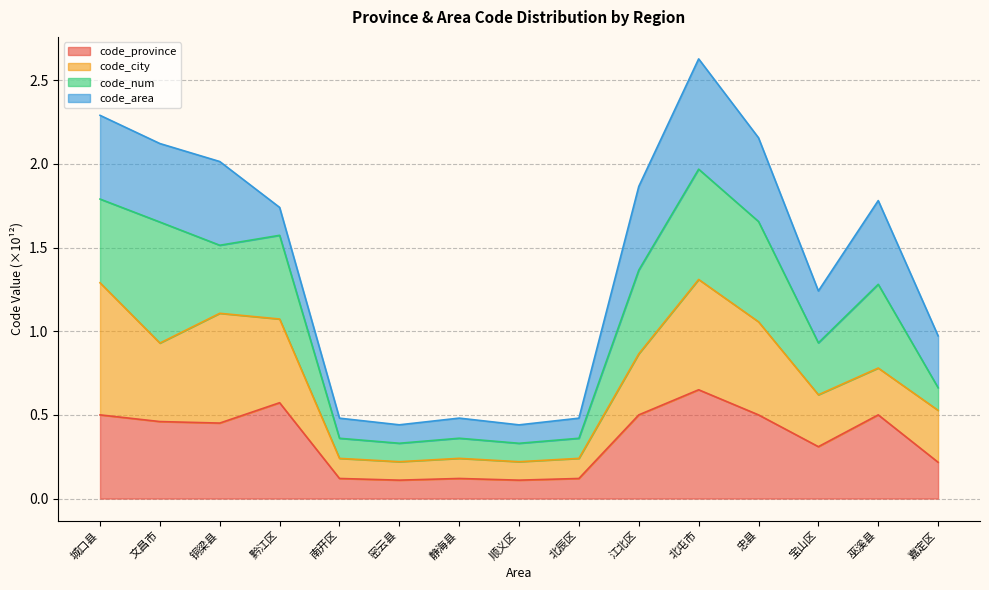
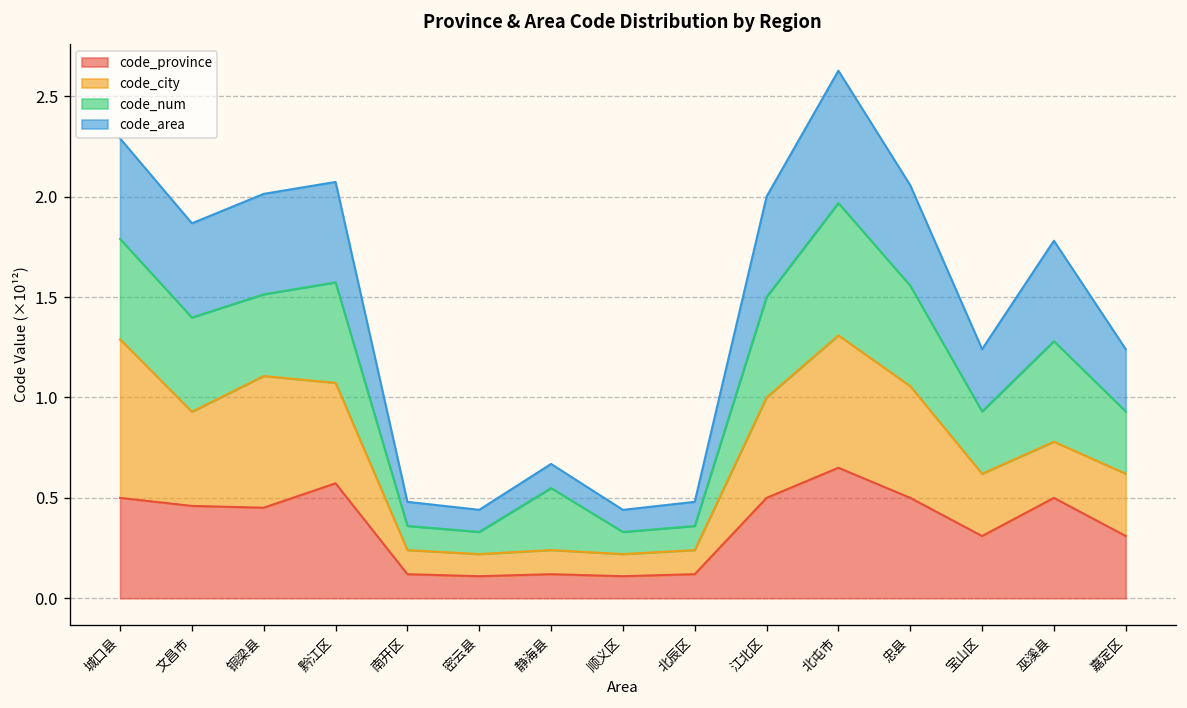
code_num, 文昌市: 0.72 -> 0.47
code_area, 黔江区: 0.17 -> 0.50
code_num, 静海县: 0.12 -> 0.31
code_city, 江北区: 0.36 -> 0.50
code_num, 忠县: 0.60 -> 0.50
code_province, 嘉定区: 0.22 -> 0.31
code_num, 嘉定区: 0.14 -> 0.31
